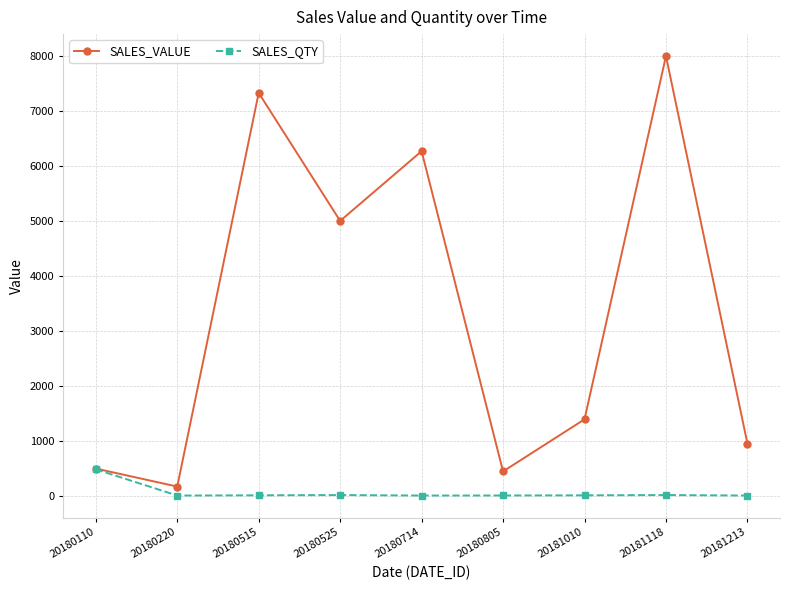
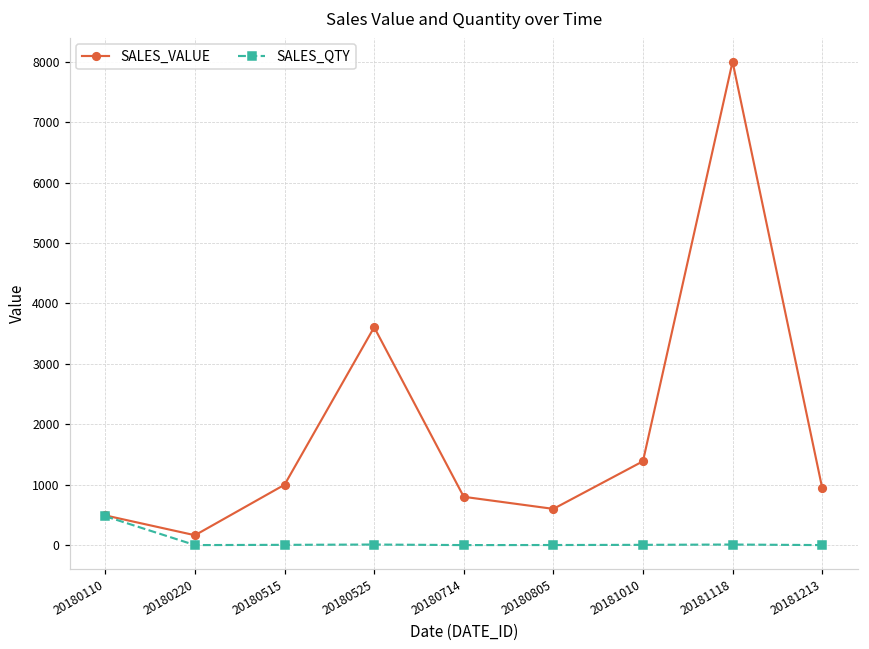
SALES_VALUE, 20180515: 7300 -> 1000
SALES_VALUE, 20180525: 5000 -> 3600
SALES_VALUE, 20180714: 6300 -> 800
SALES_VALUE, 20180805: 400 -> 600
